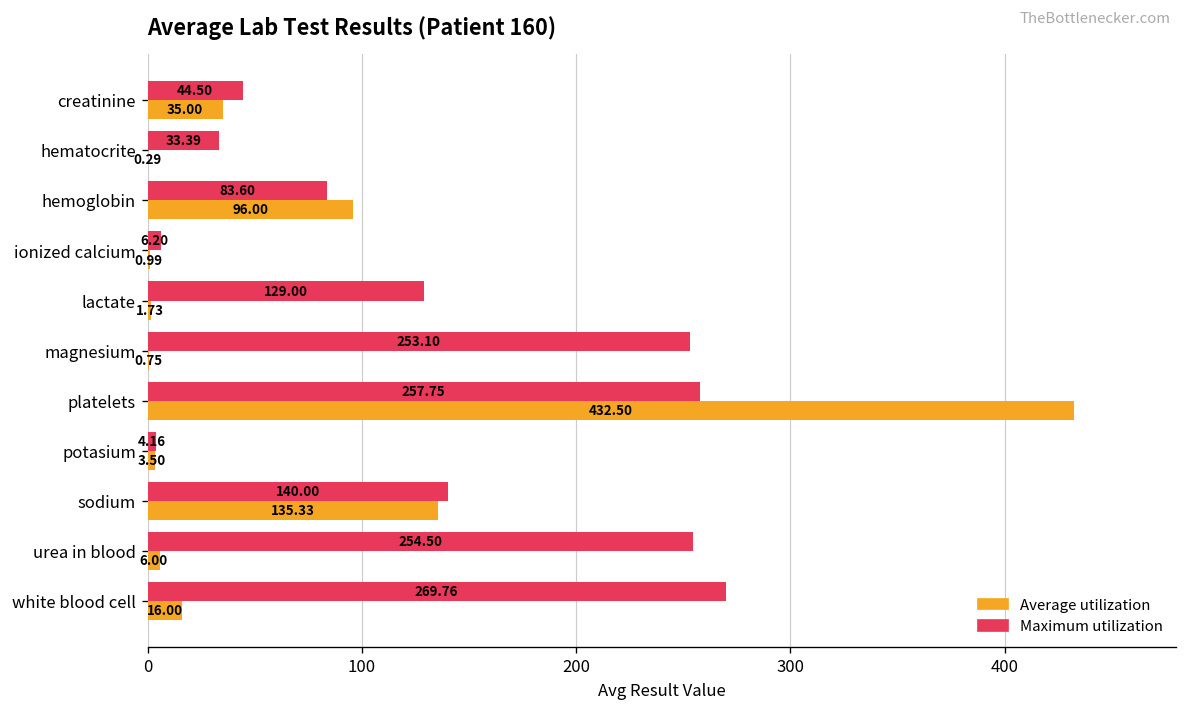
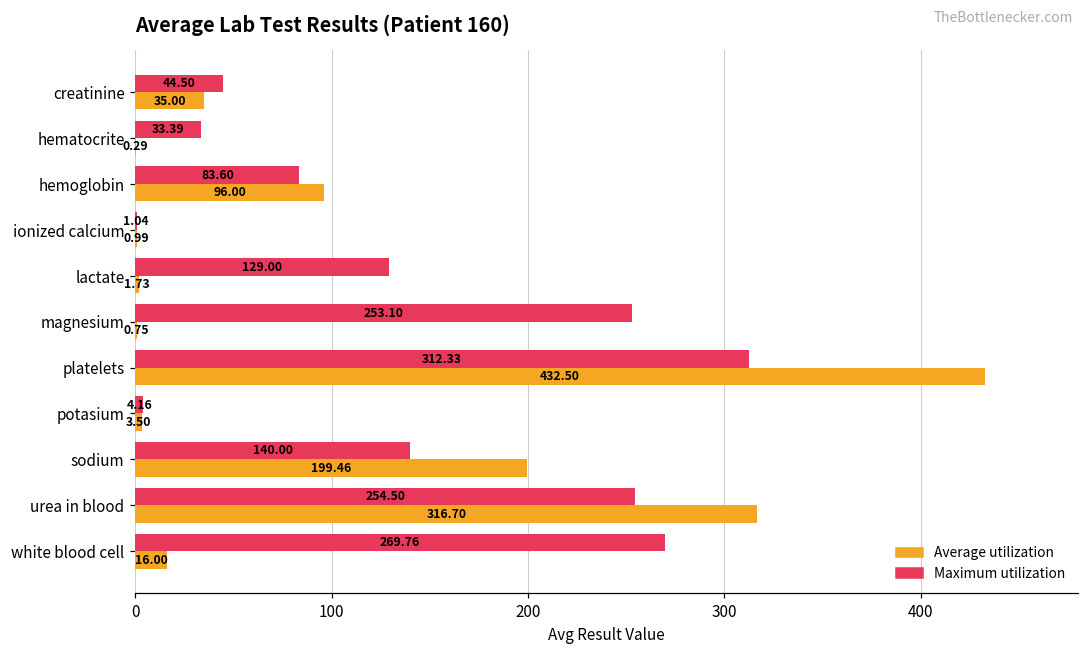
Maximum utilization, ionized calcium: 6.20 -> 1.04
Maximum utilization, platelets: 257.75 -> 312.33
Average utilization, sodium: 135.33 -> 199.46
Average utilization, urea in blood: 6.00 -> 316.70
